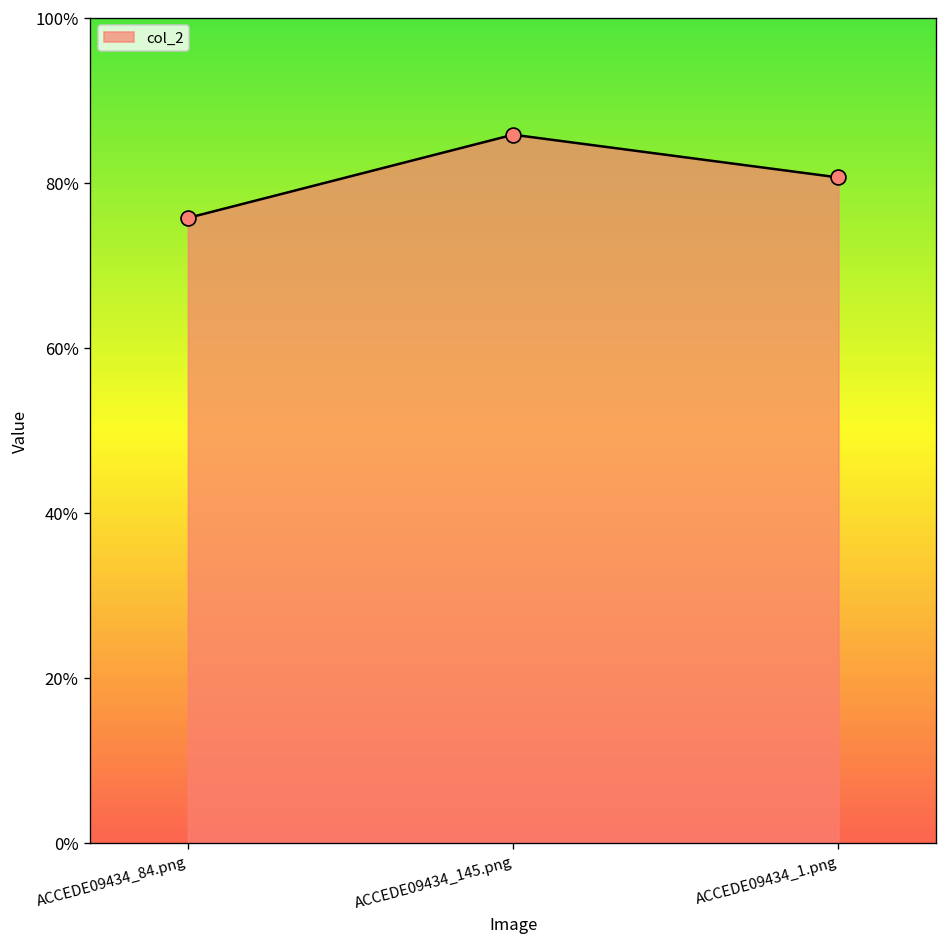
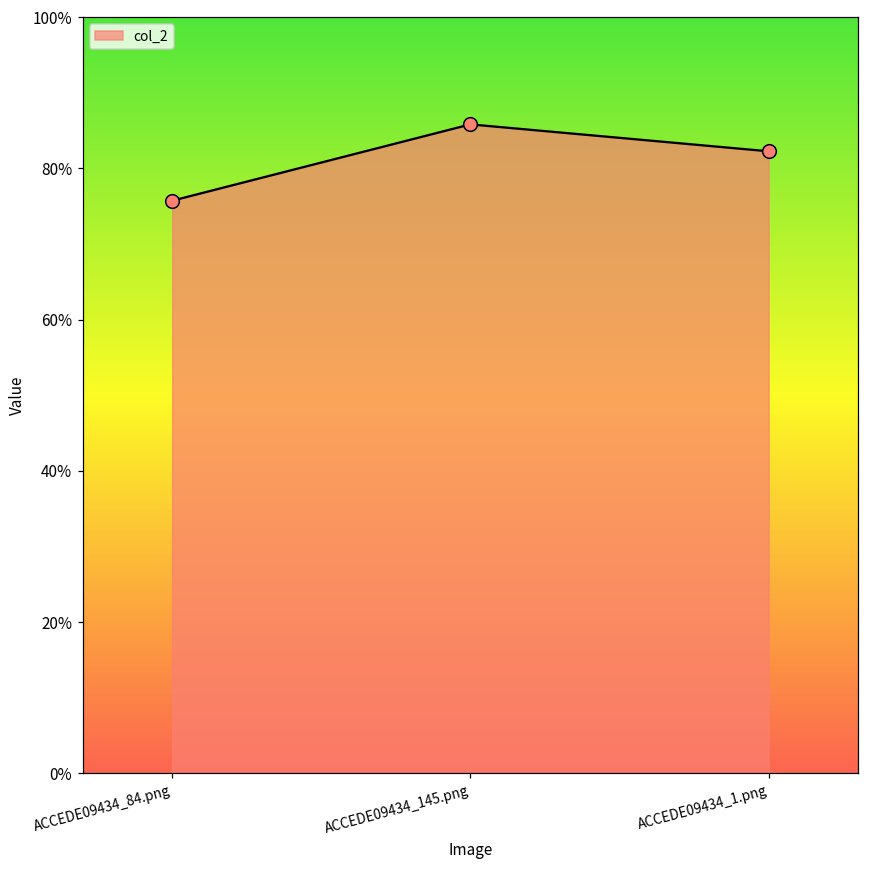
ACCEDE09434_1.png: 81% -> 82%
